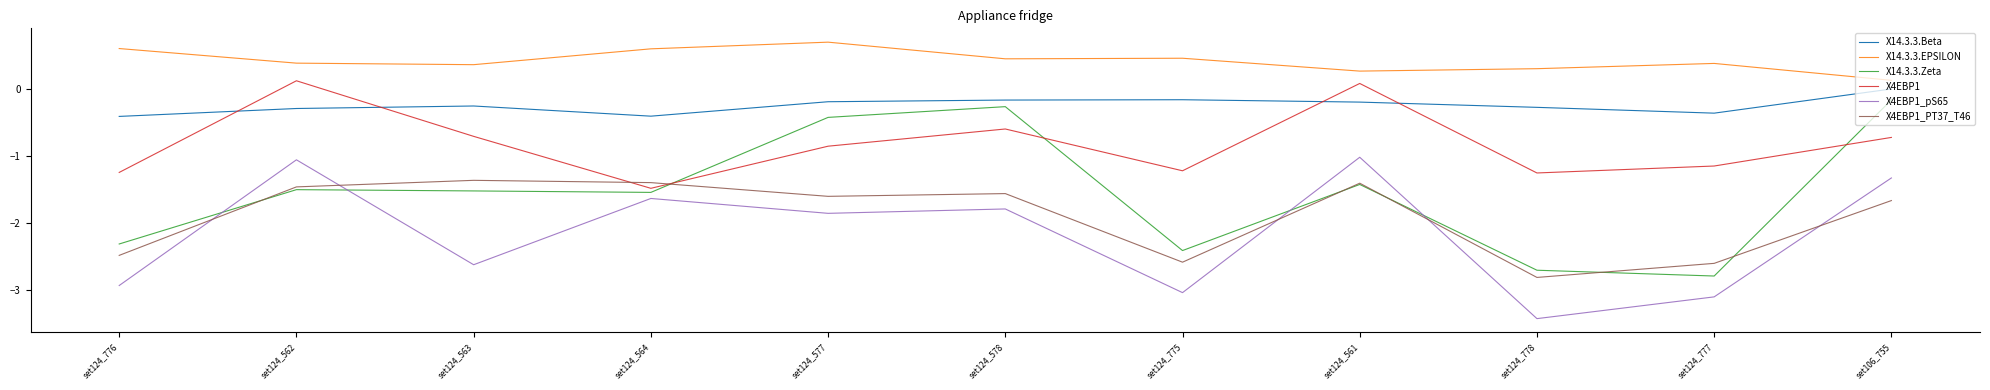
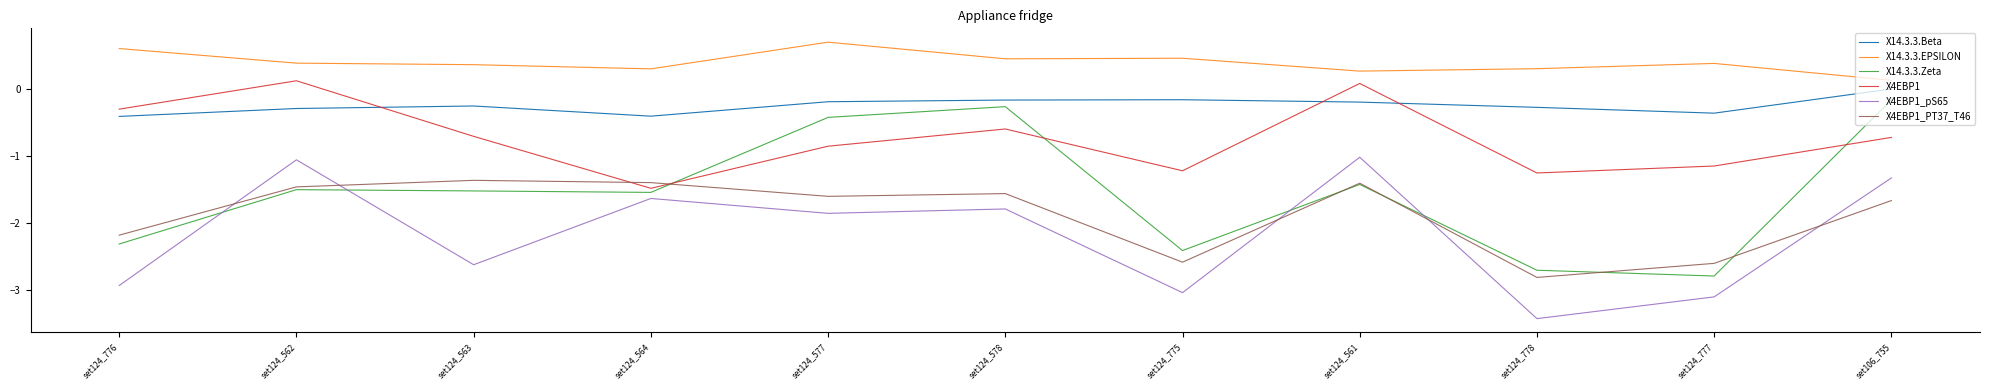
X4EBP1, set124_776: -1.2 -> -0.3
X4EBP1_PT37_T46, set124_776: -2.5 -> -2.2
X14.3.3.EPSILON, set124_564: 0.6 -> 0.3
